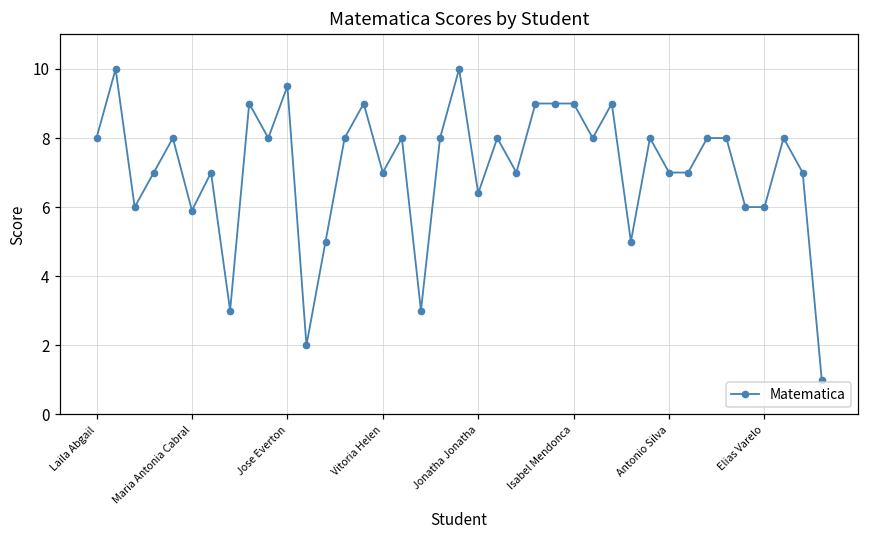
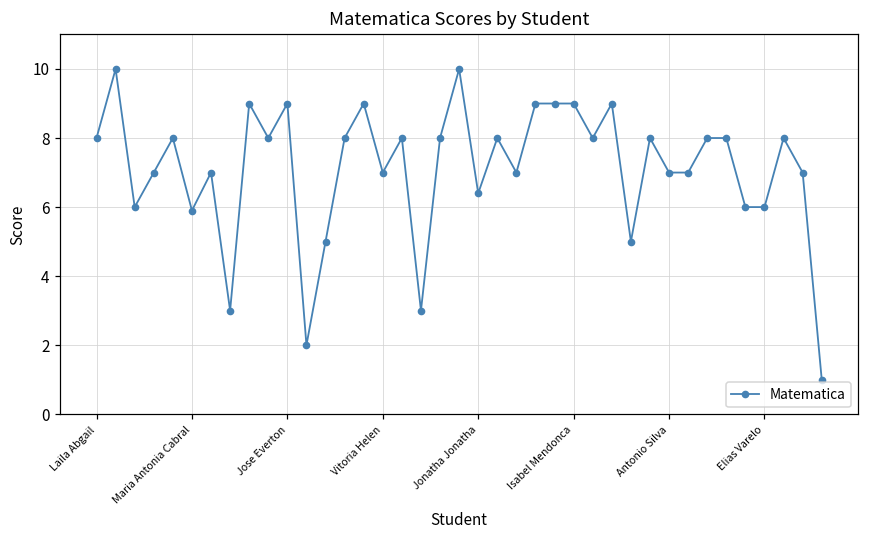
Jose Everton: 9.5 -> 9.0
